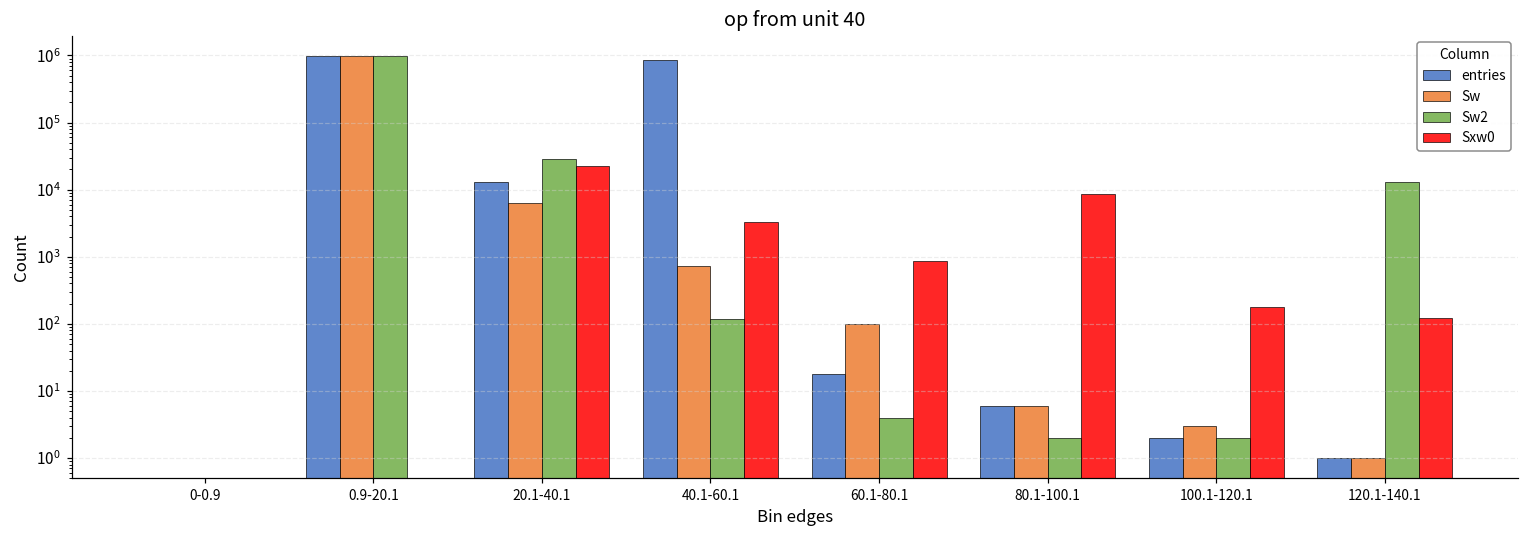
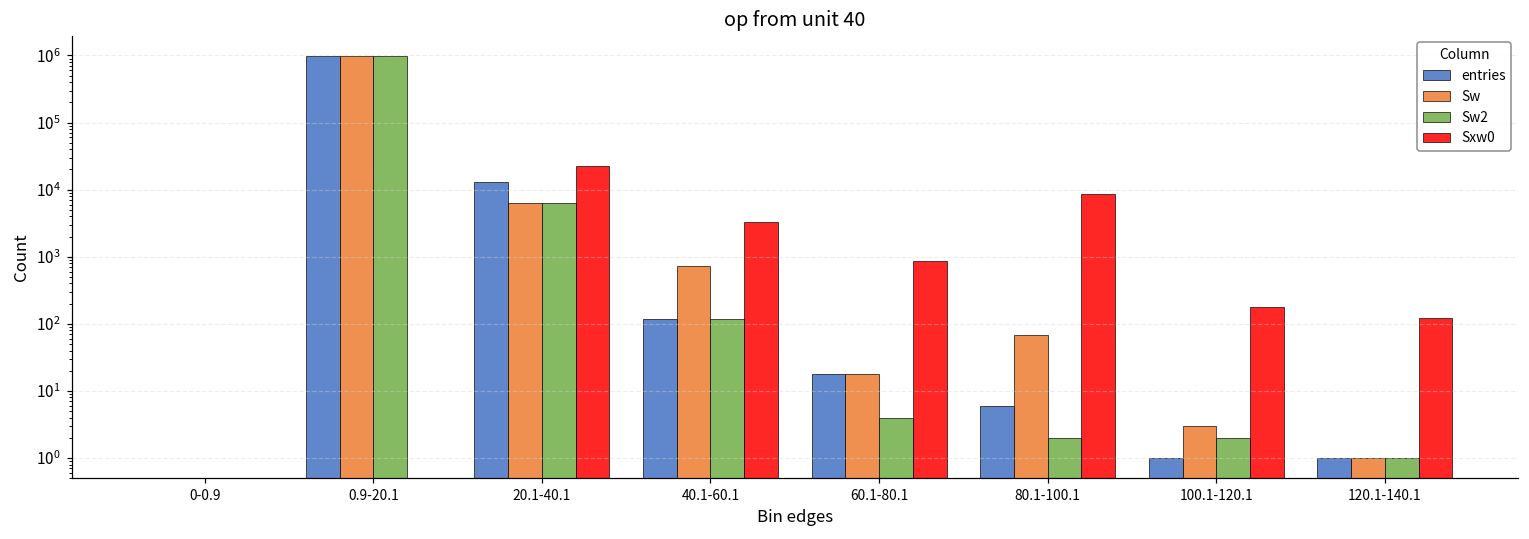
Sw2, 20.1-40.1: 30000 -> 6000
entries, 40.1-60.1: 900000 -> 120
Sw, 60.1-80.1: 100 -> 18
Sw, 80.1-100.1: 6 -> 70
entries, 100.1-120.1: 2 -> 1
Sw2, 120.1-140.1: 13000 -> 1
